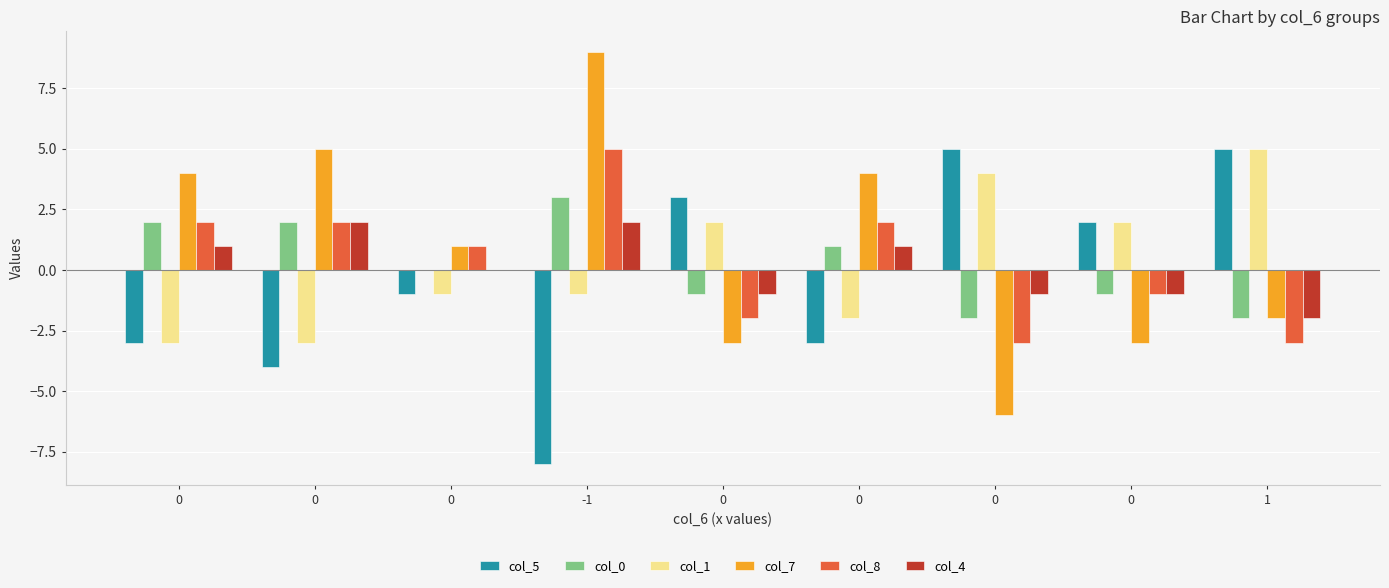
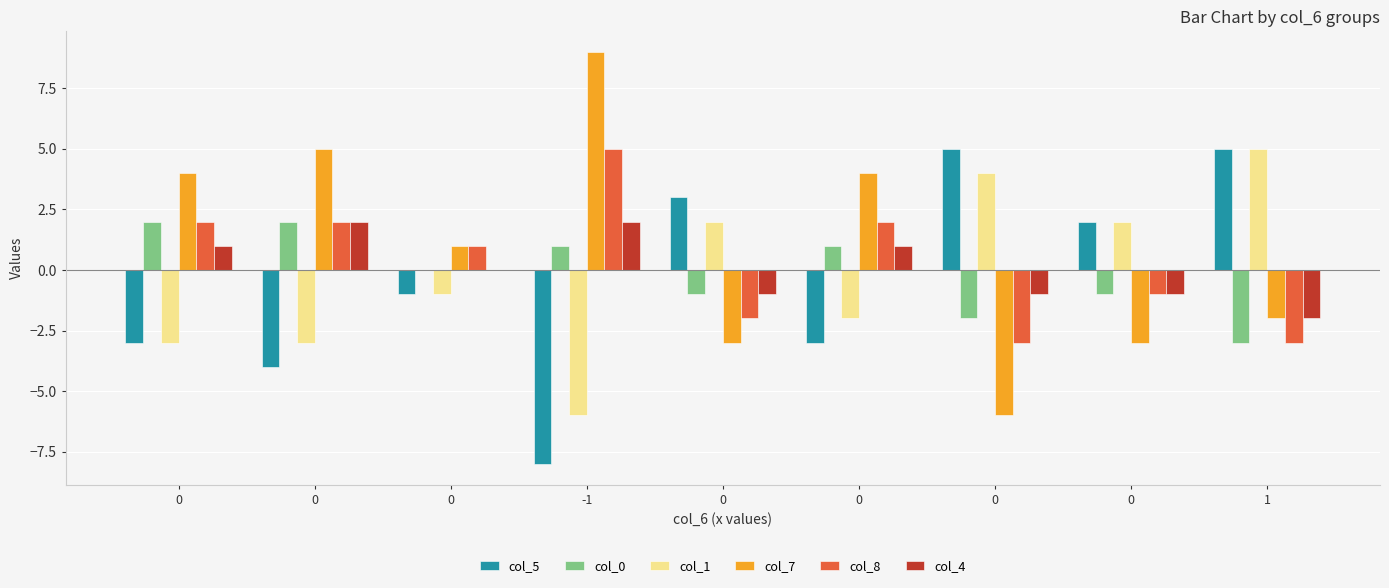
col_0, -1: 3 -> 1
col_1, -1: -1 -> -6
col_0, 1: -2 -> -3
